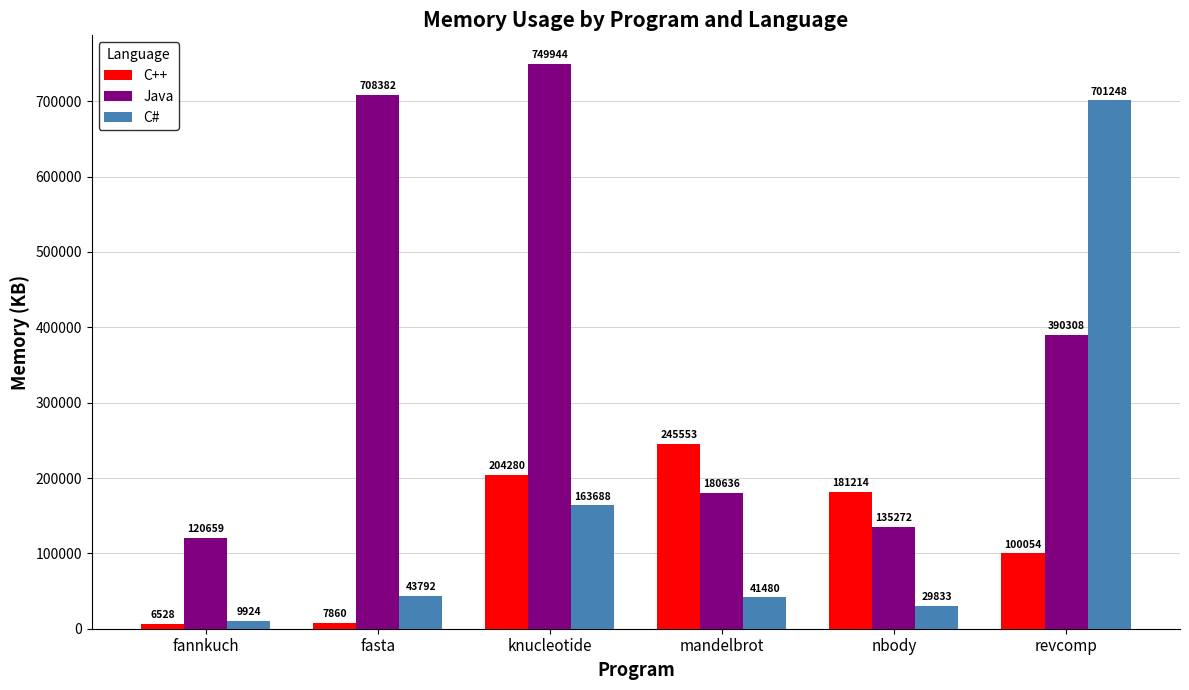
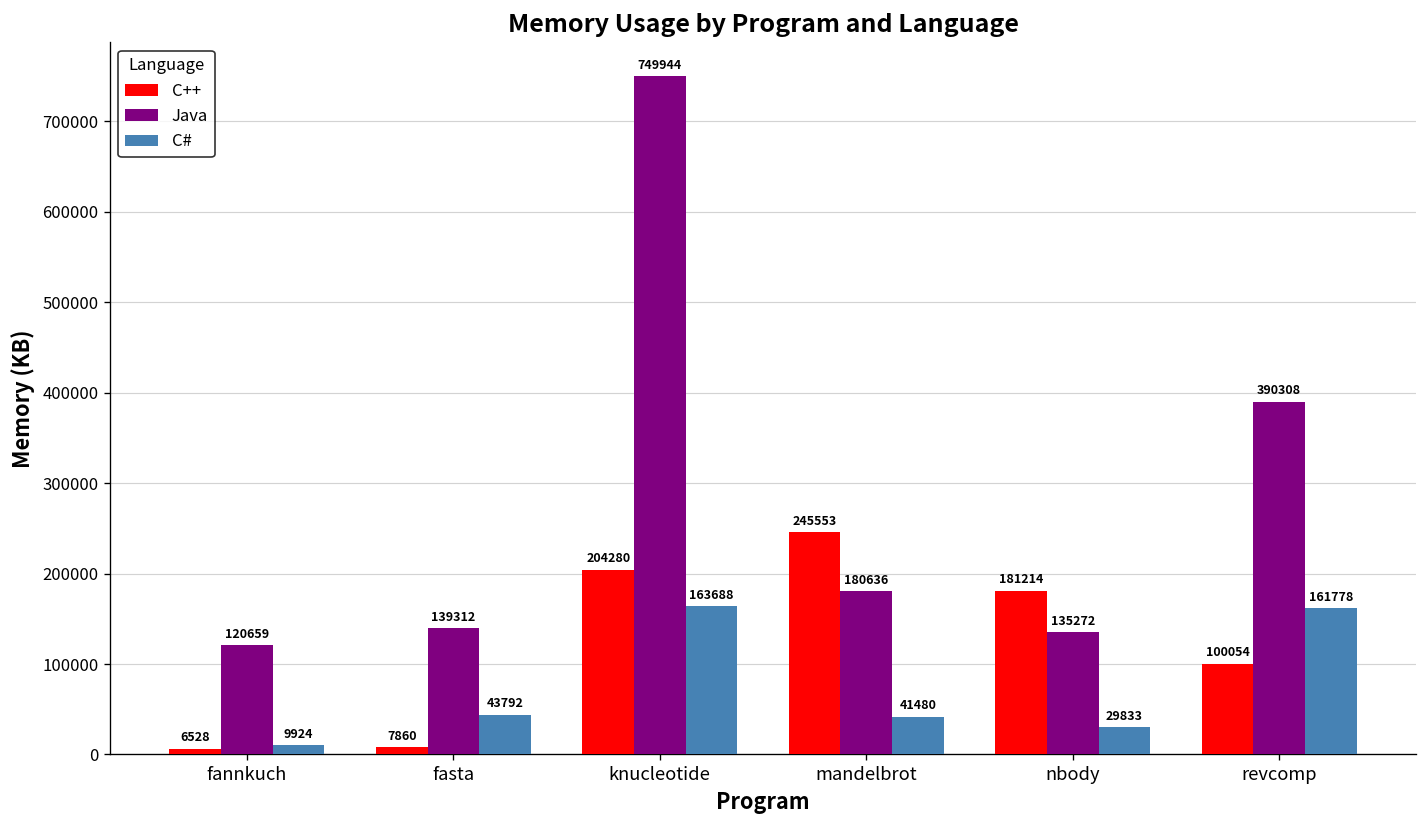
Java, fasta: 708382 -> 139312
C#, revcomp: 701248 -> 161778
